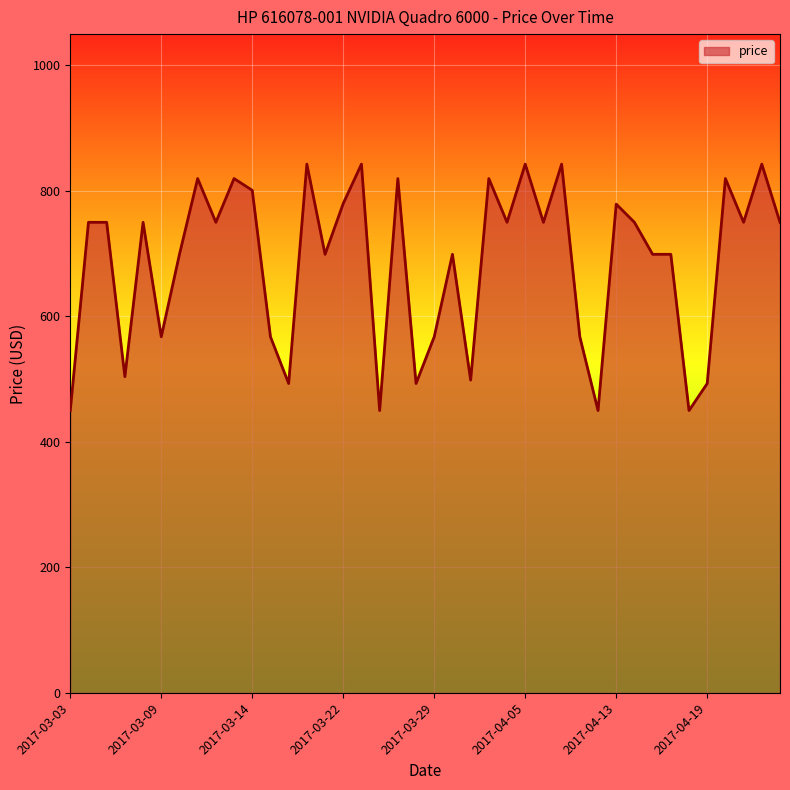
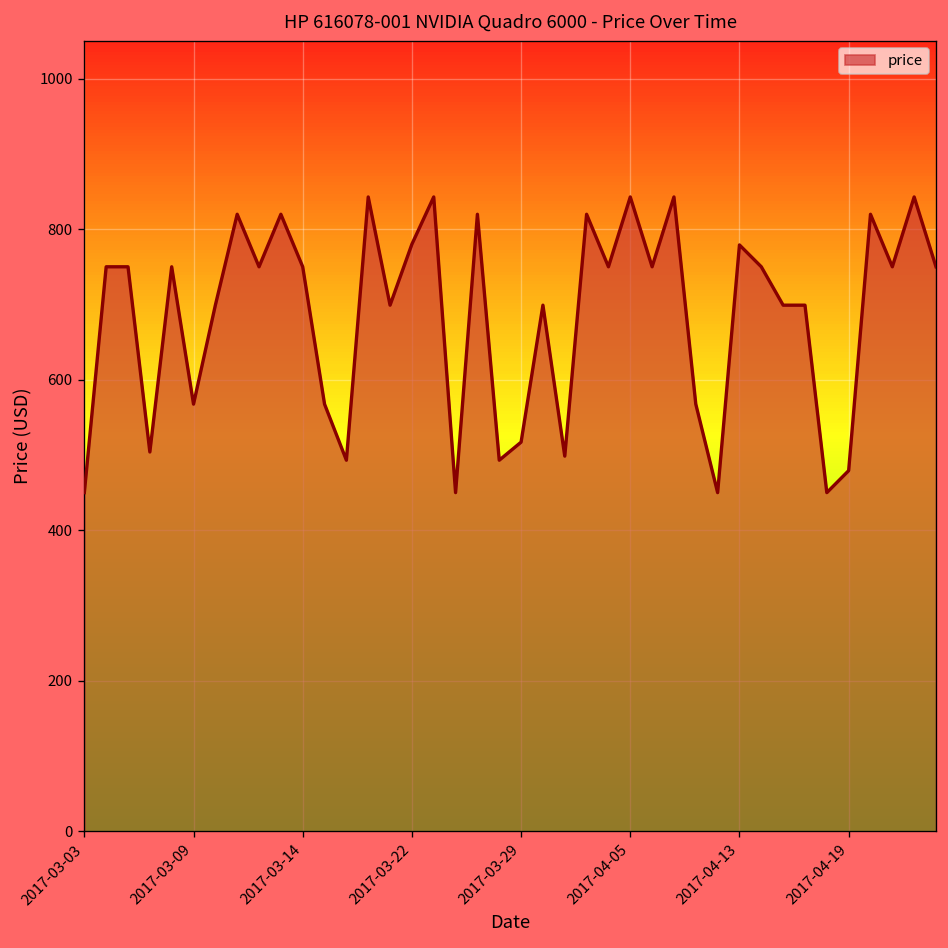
2017-03-14: 800 -> 750
2017-03-29: 570 -> 520
2017-04-19: 490 -> 480
